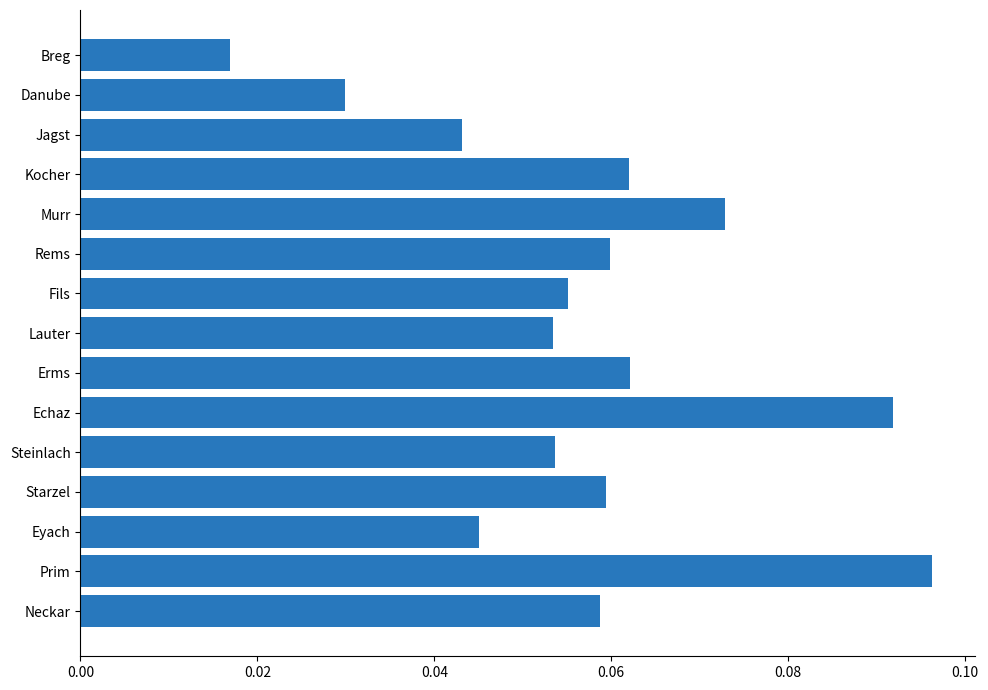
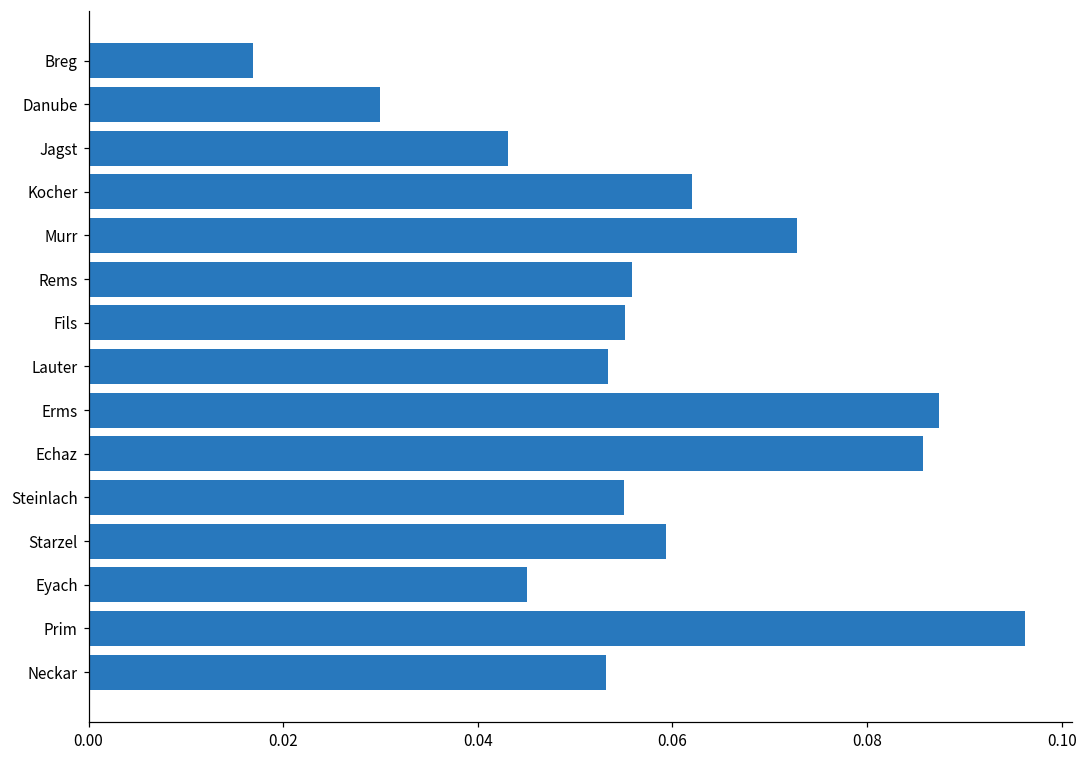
Rems: 0.060 -> 0.056
Erms: 0.062 -> 0.087
Echaz: 0.092 -> 0.086
Steinlach: 0.054 -> 0.055
Neckar: 0.059 -> 0.053
